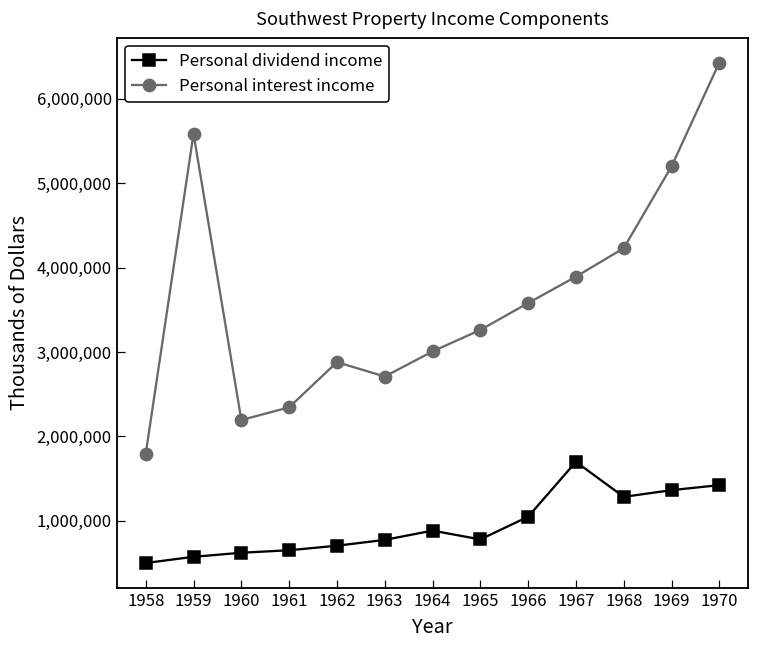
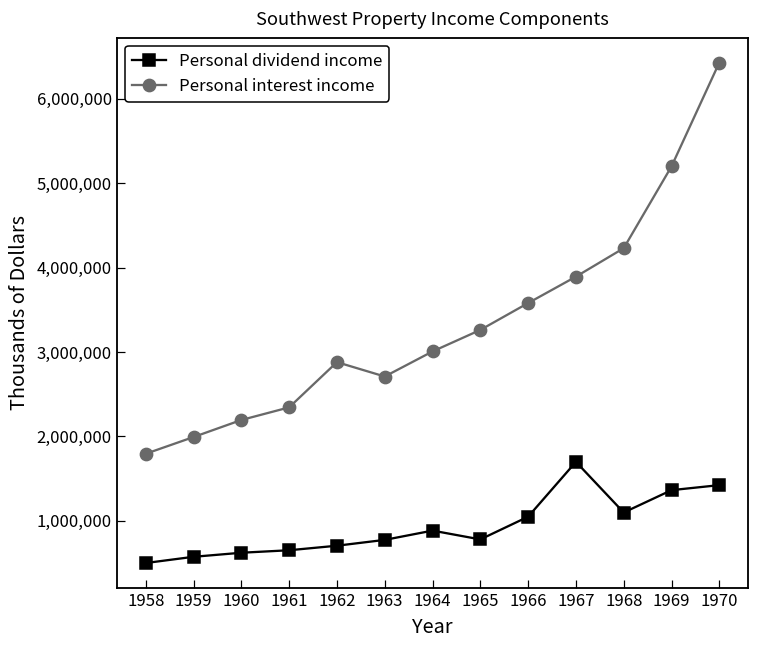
Personal interest income, 1959: 5,600,000 -> 2,000,000
Personal dividend income, 1968: 1,300,000 -> 1,100,000
